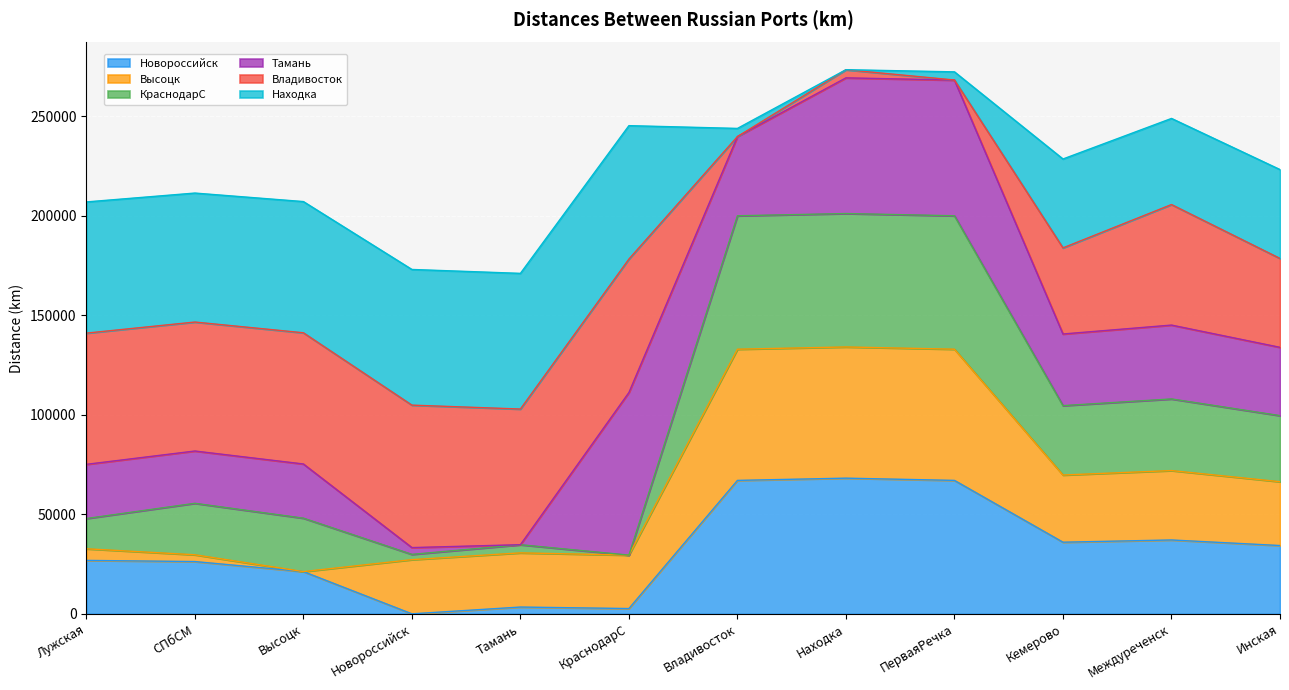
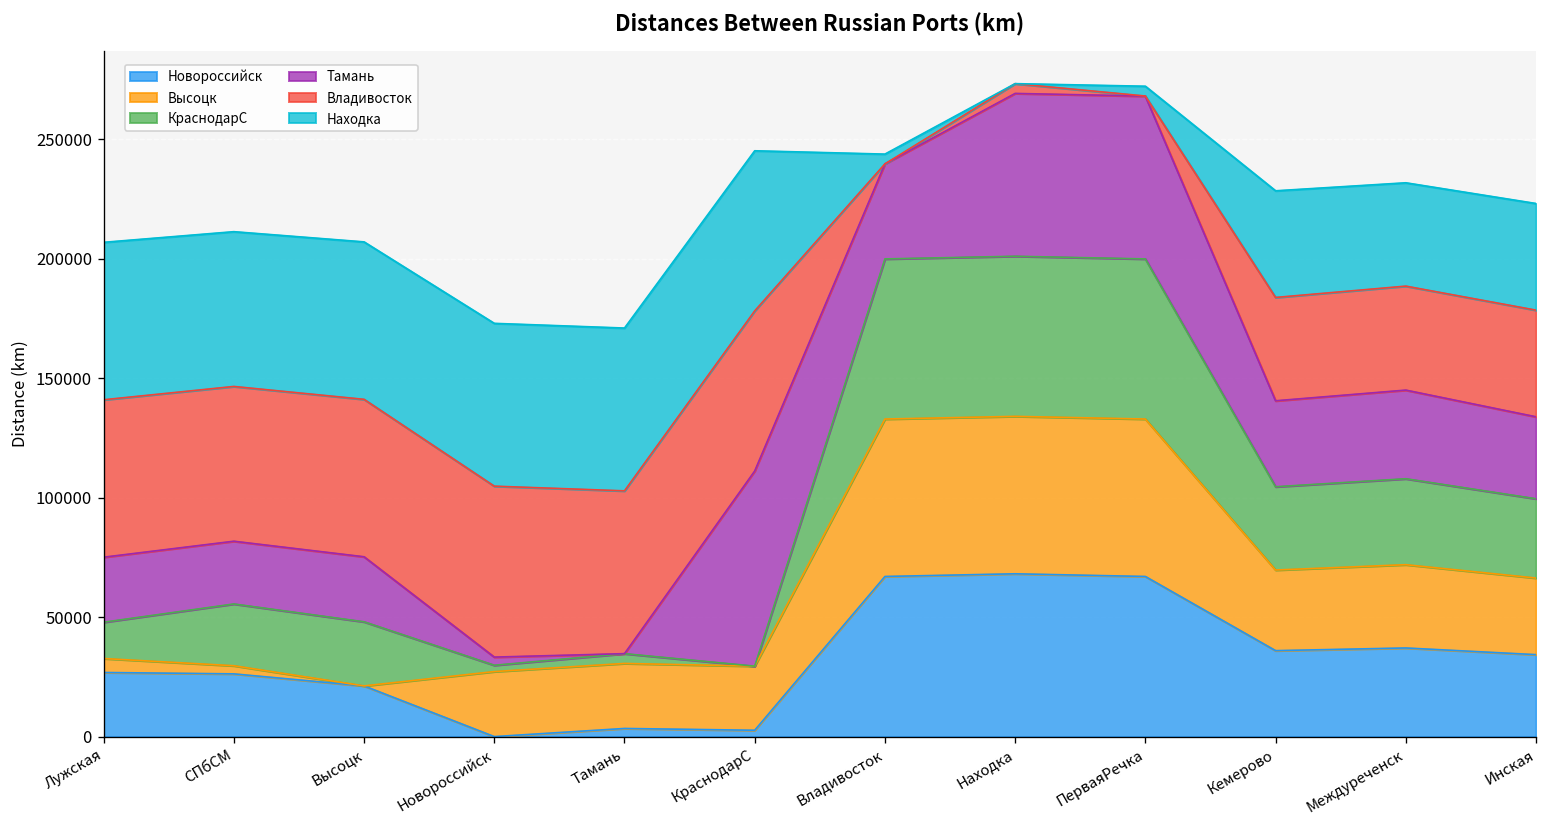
Владивосток, Междуреченск: 61000 -> 44000
